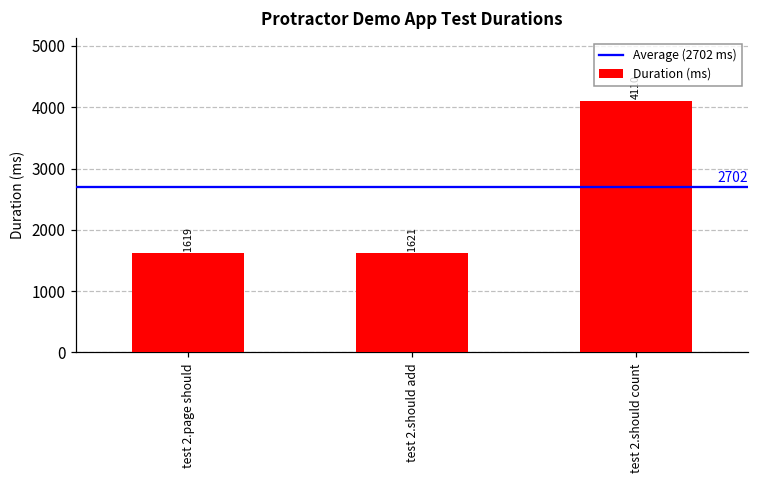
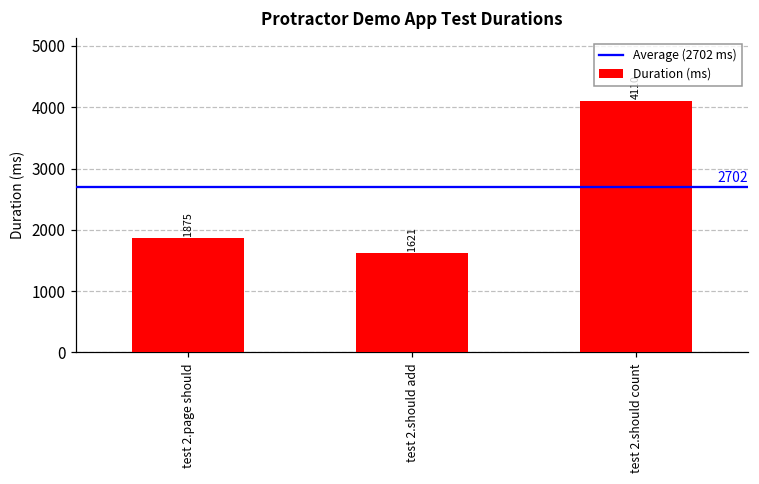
test 2.page should: 1619 -> 1875
